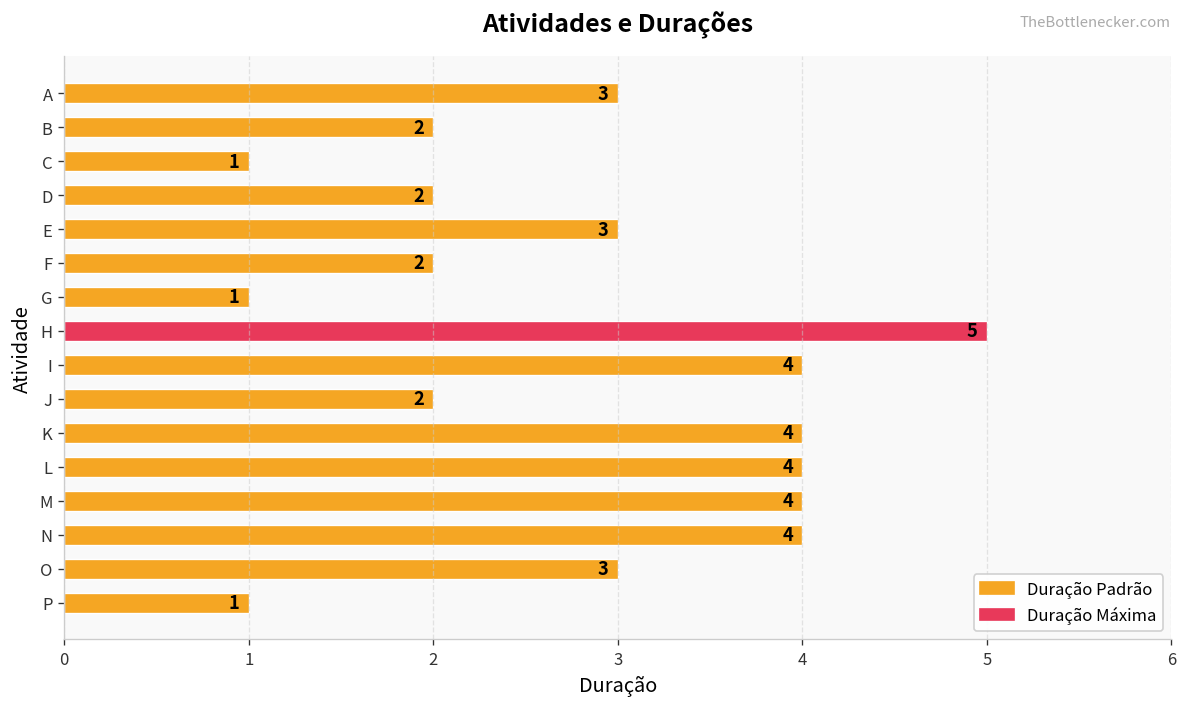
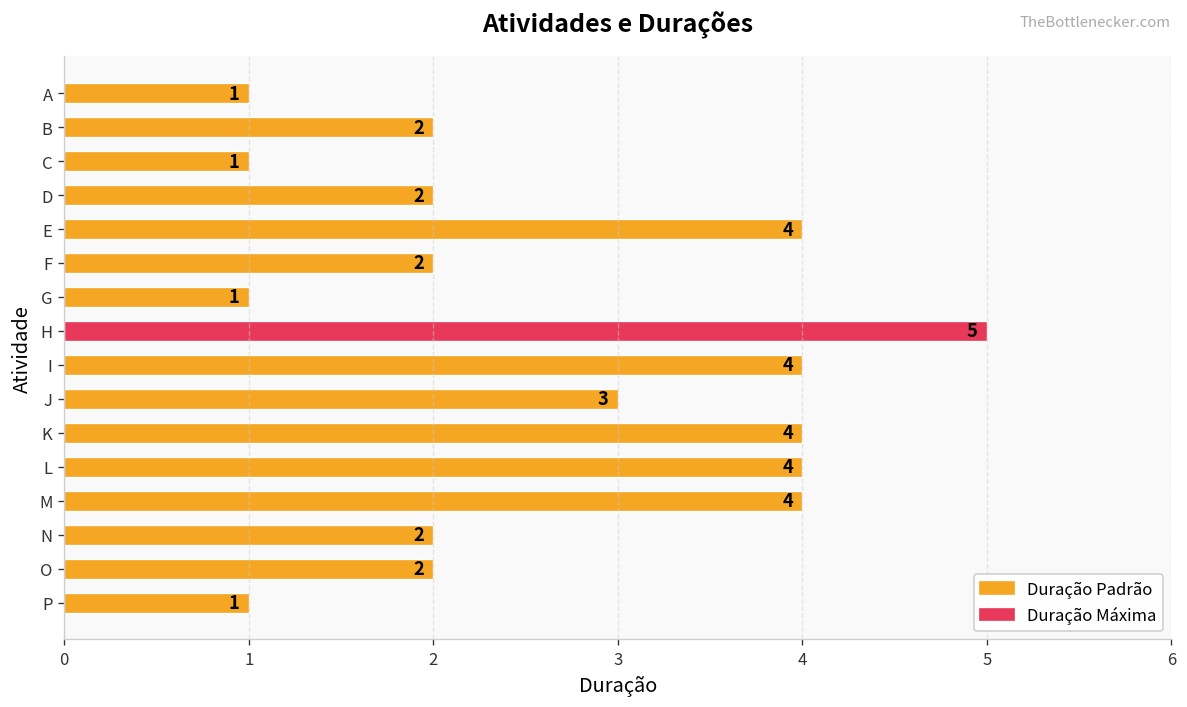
A: 3 -> 1
E: 3 -> 4
J: 2 -> 3
N: 4 -> 2
O: 3 -> 2
